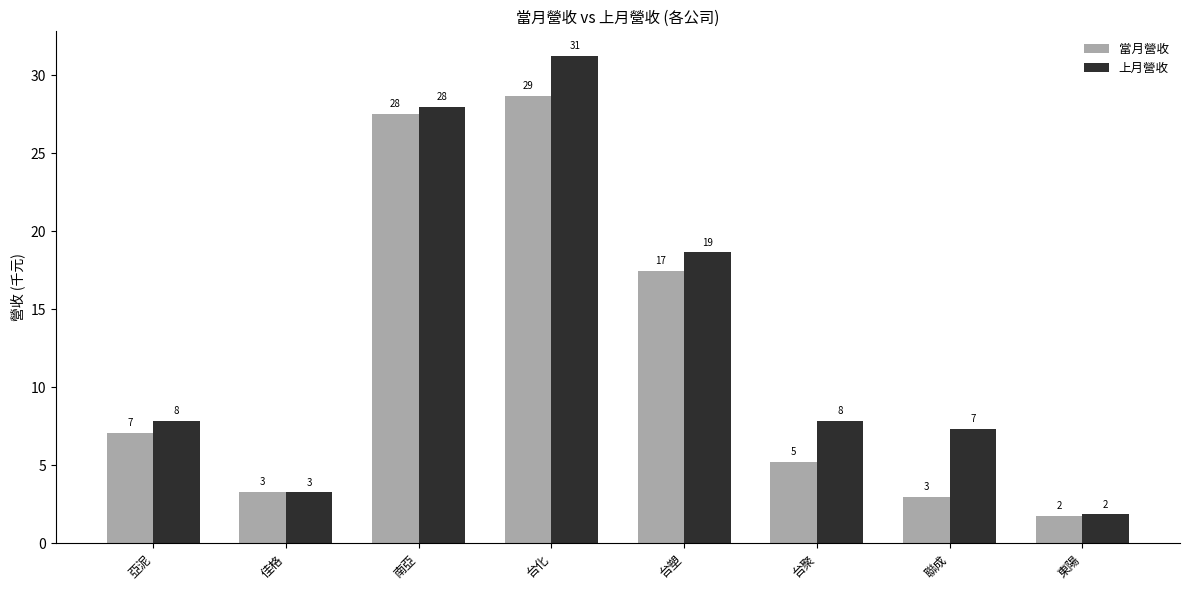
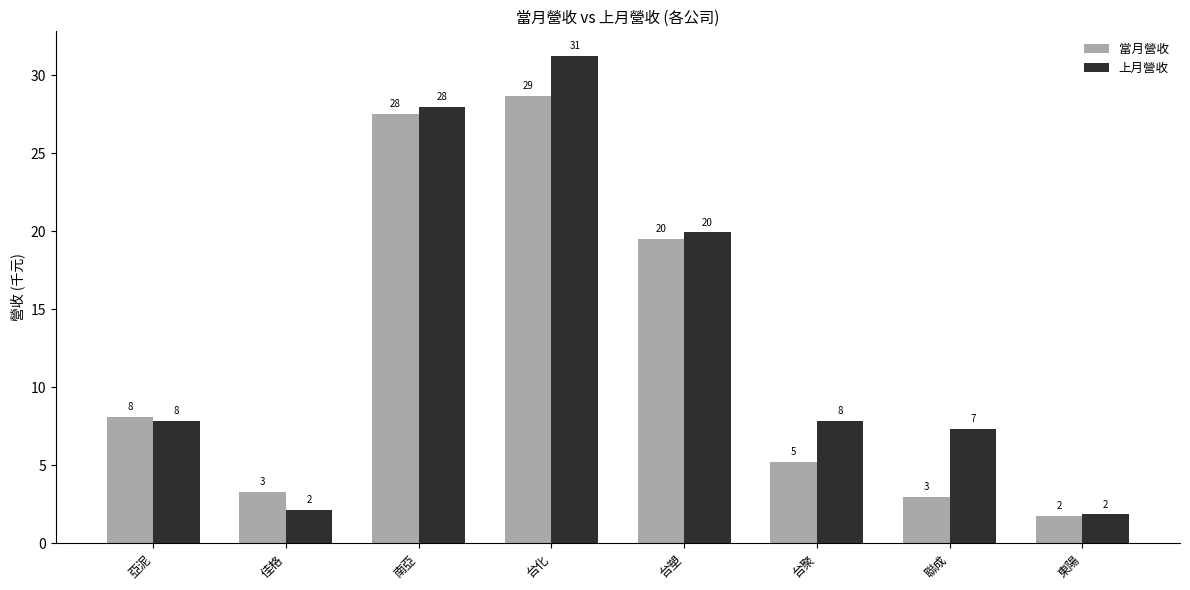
當月營收, 亞泥: 7 -> 8
上月營收, 佳格: 3 -> 2
當月營收, 台塑: 17 -> 20
上月營收, 台塑: 19 -> 20
